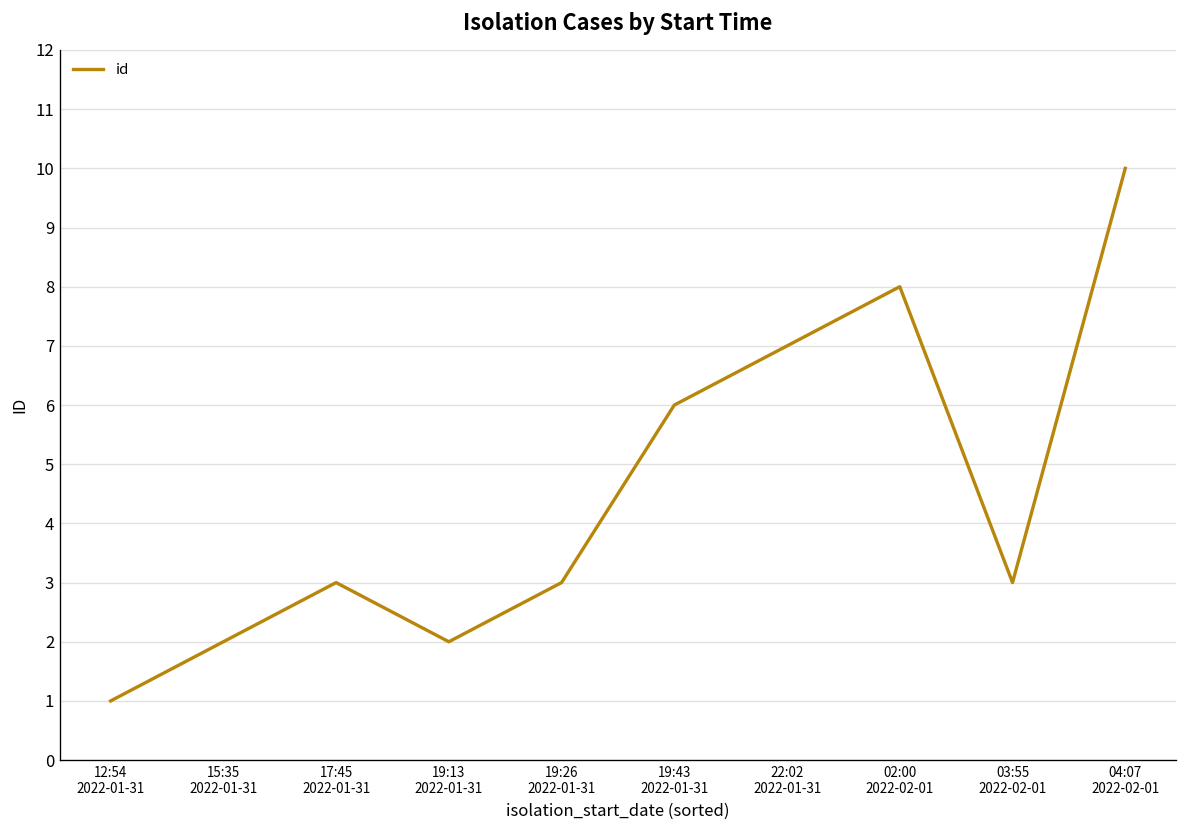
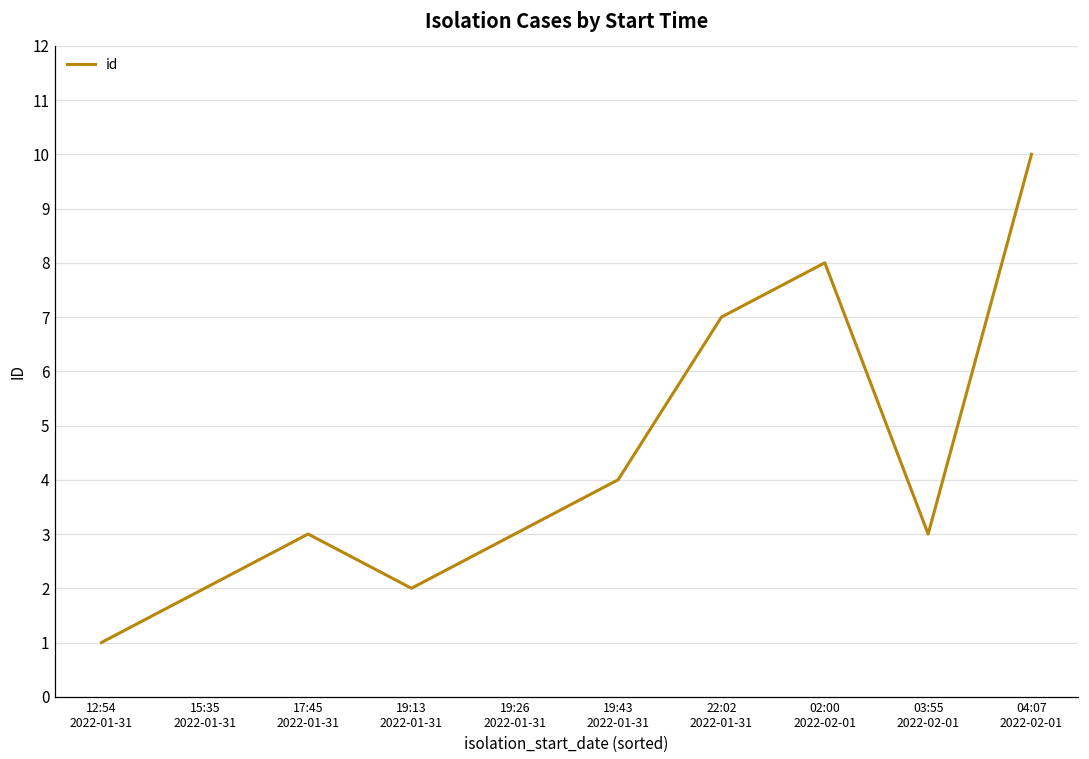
19:43 2022-01-31: 6 -> 4
